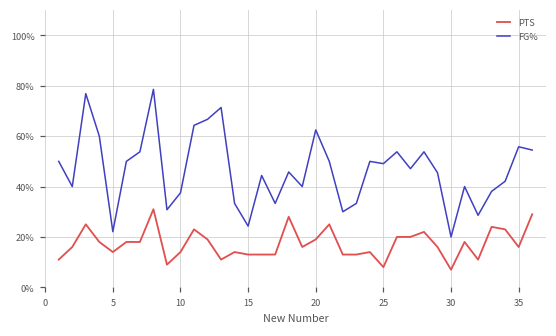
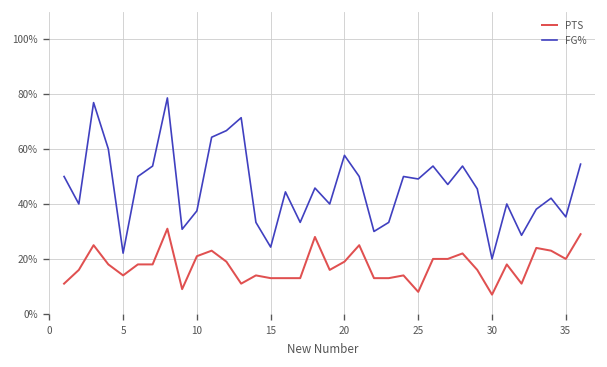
PTS, 10: 14% -> 21%
FG%, 20: 63% -> 58%
PTS, 35: 16% -> 20%
FG%, 35: 56% -> 35%
